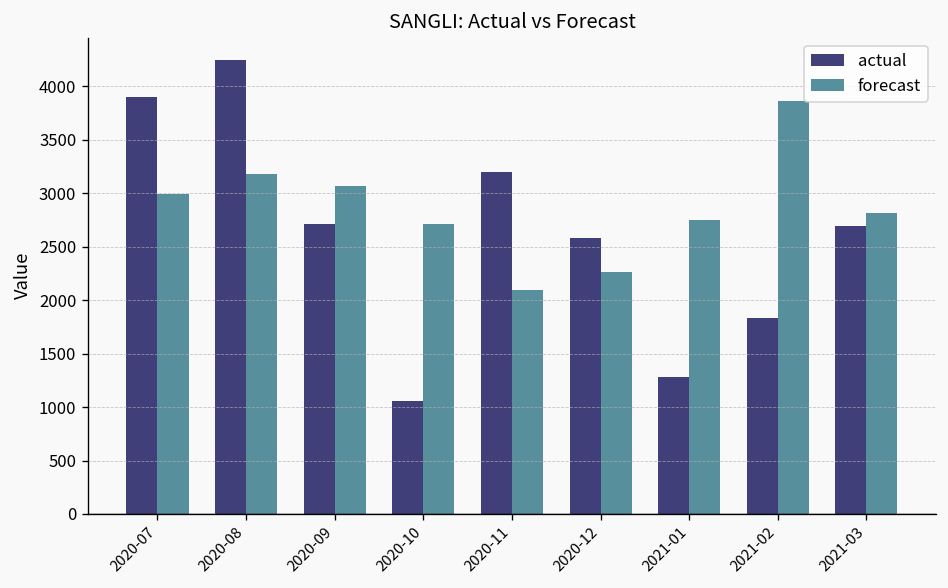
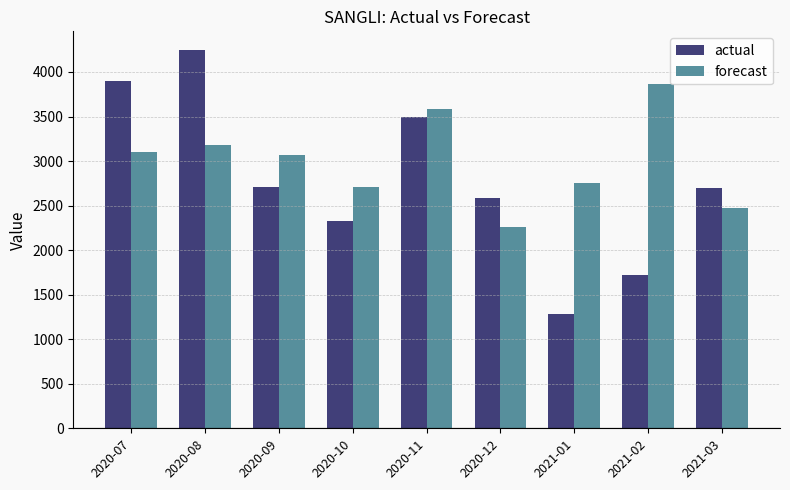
forecast, 2020-07: 3000 -> 3100
actual, 2020-10: 1100 -> 2300
actual, 2020-11: 3200 -> 3500
forecast, 2020-11: 2100 -> 3600
actual, 2021-02: 1800 -> 1700
forecast, 2021-03: 2800 -> 2500
